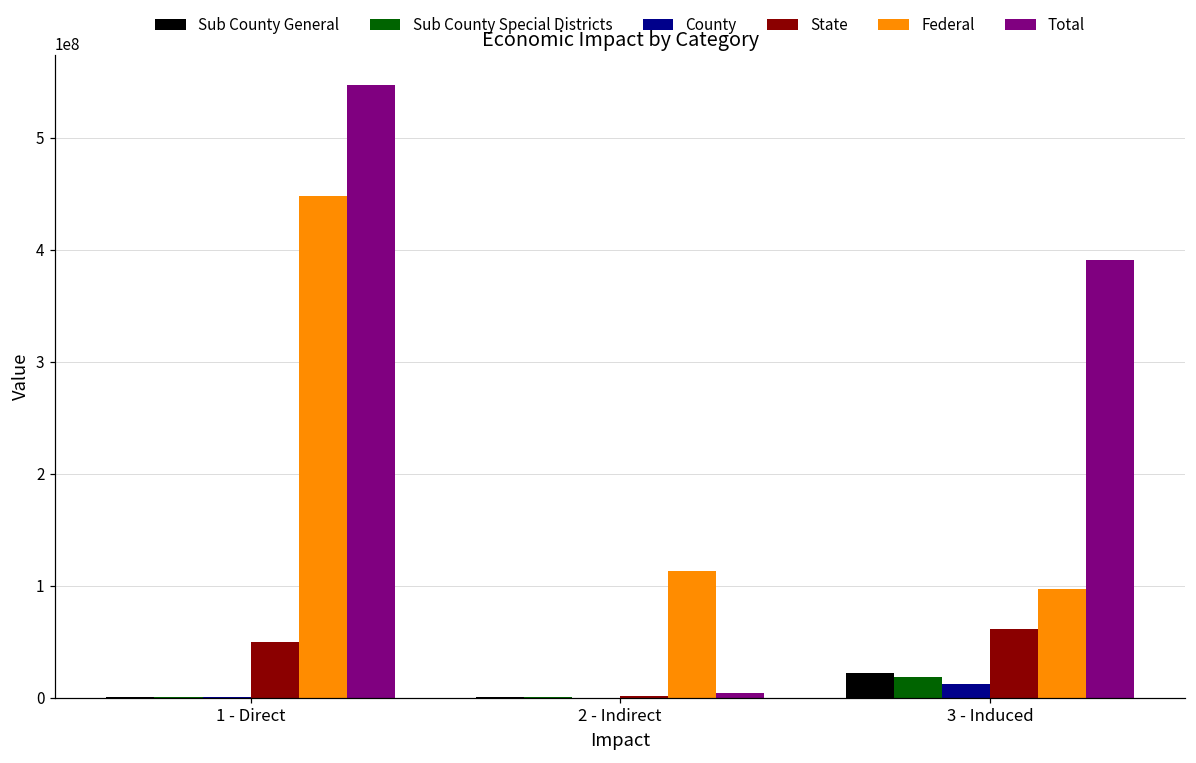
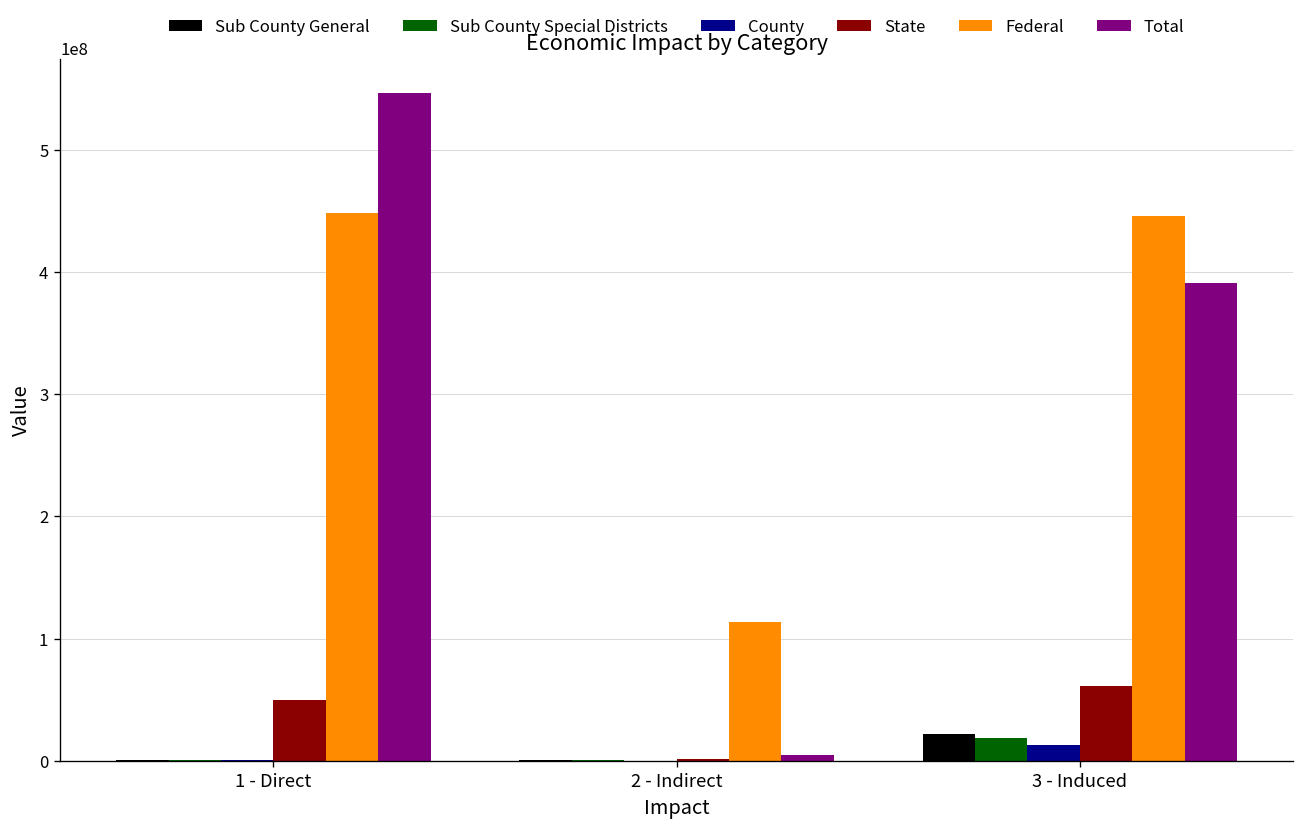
Federal, 3 - Induced: 97000000 -> 446000000
